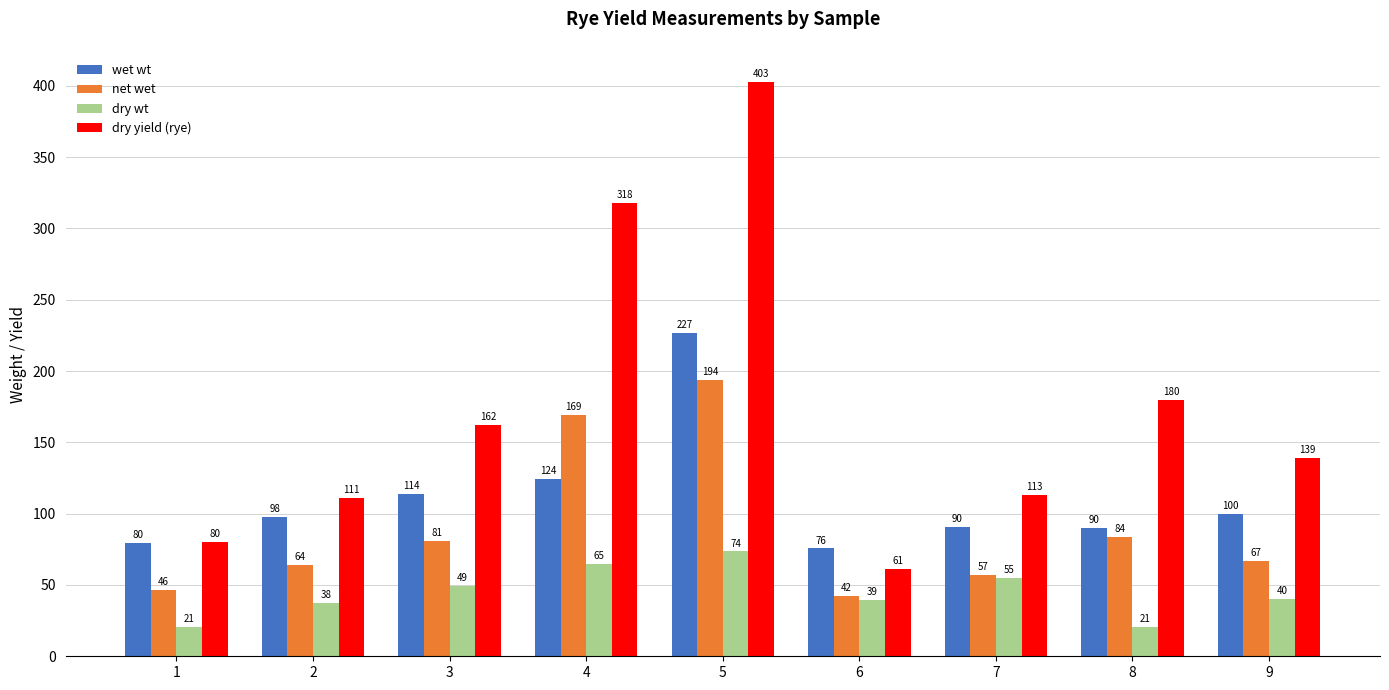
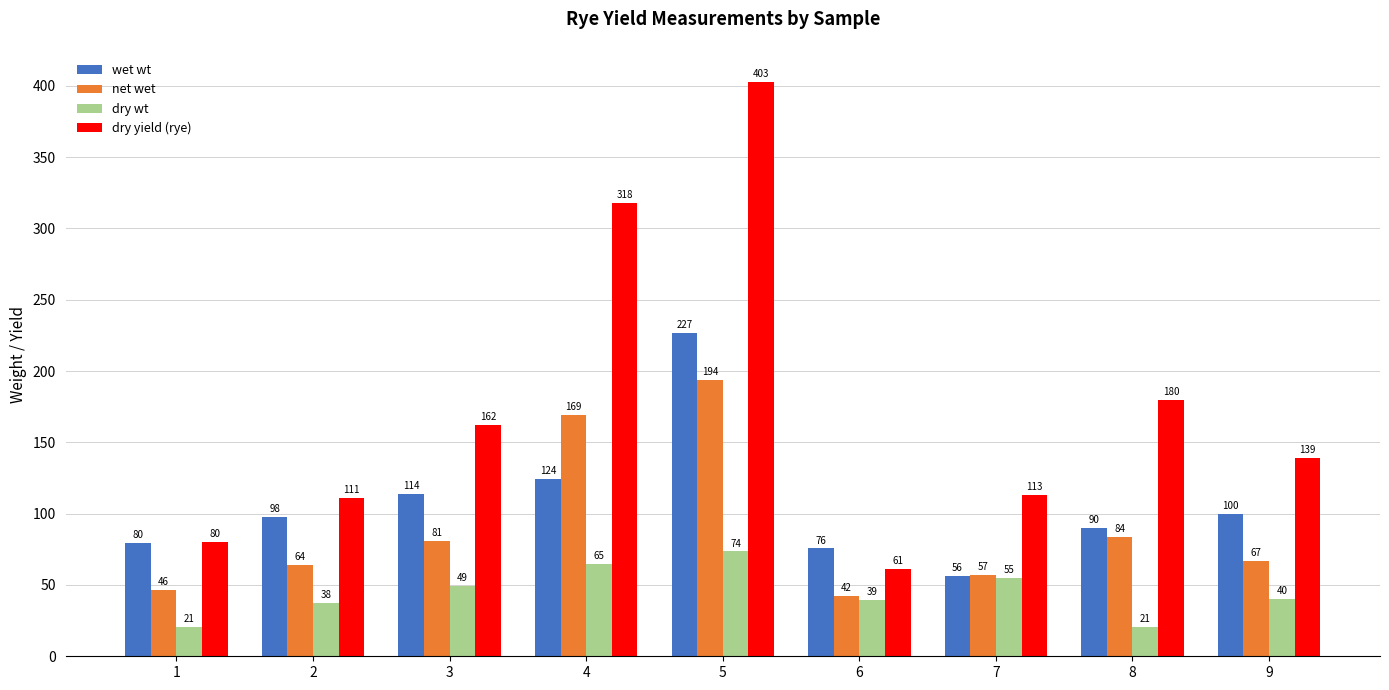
wet wt, 7: 90 -> 56
